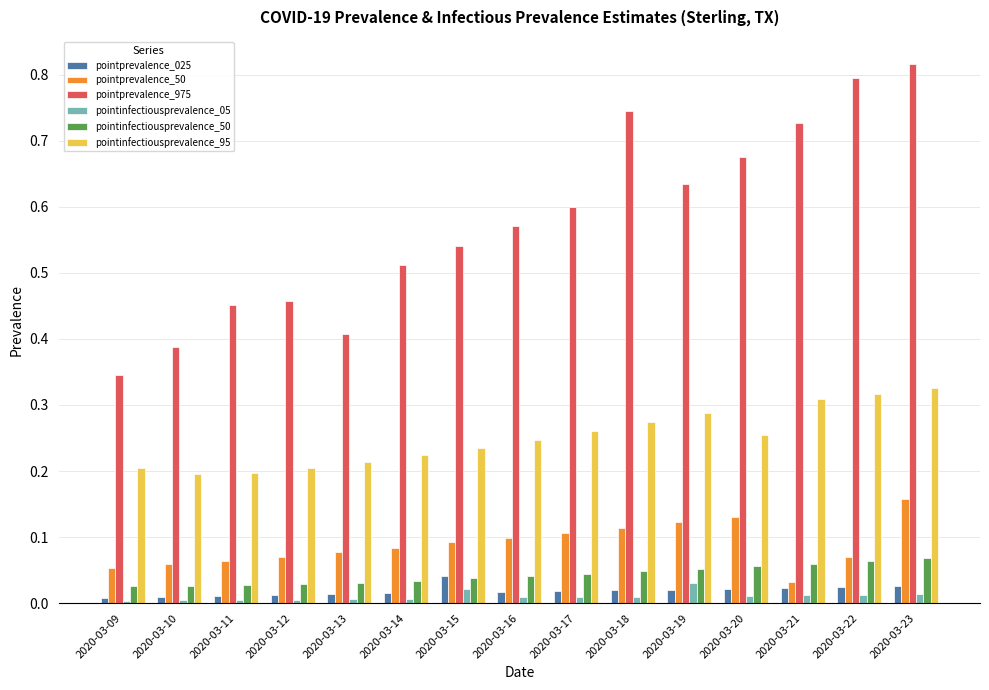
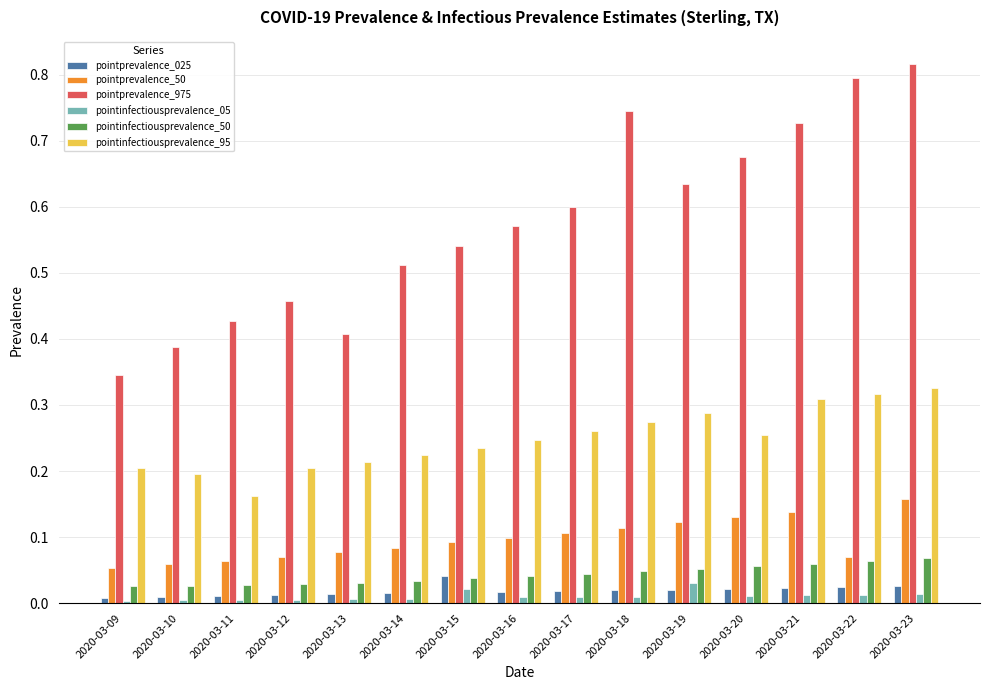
pointprevalence_975, 2020-03-11: 0.45 -> 0.43
pointinfectiousprevalence_95, 2020-03-11: 0.20 -> 0.16
pointprevalence_50, 2020-03-21: 0.03 -> 0.14
